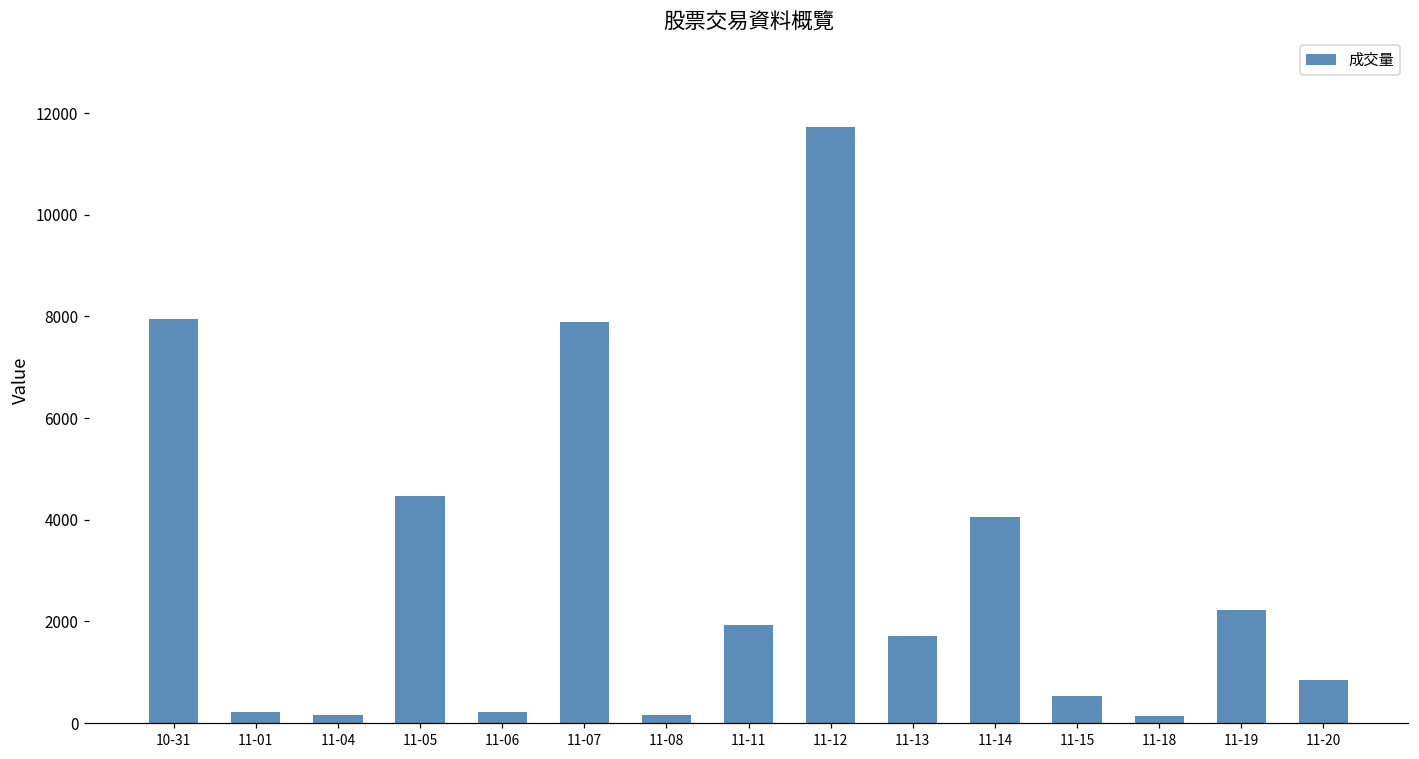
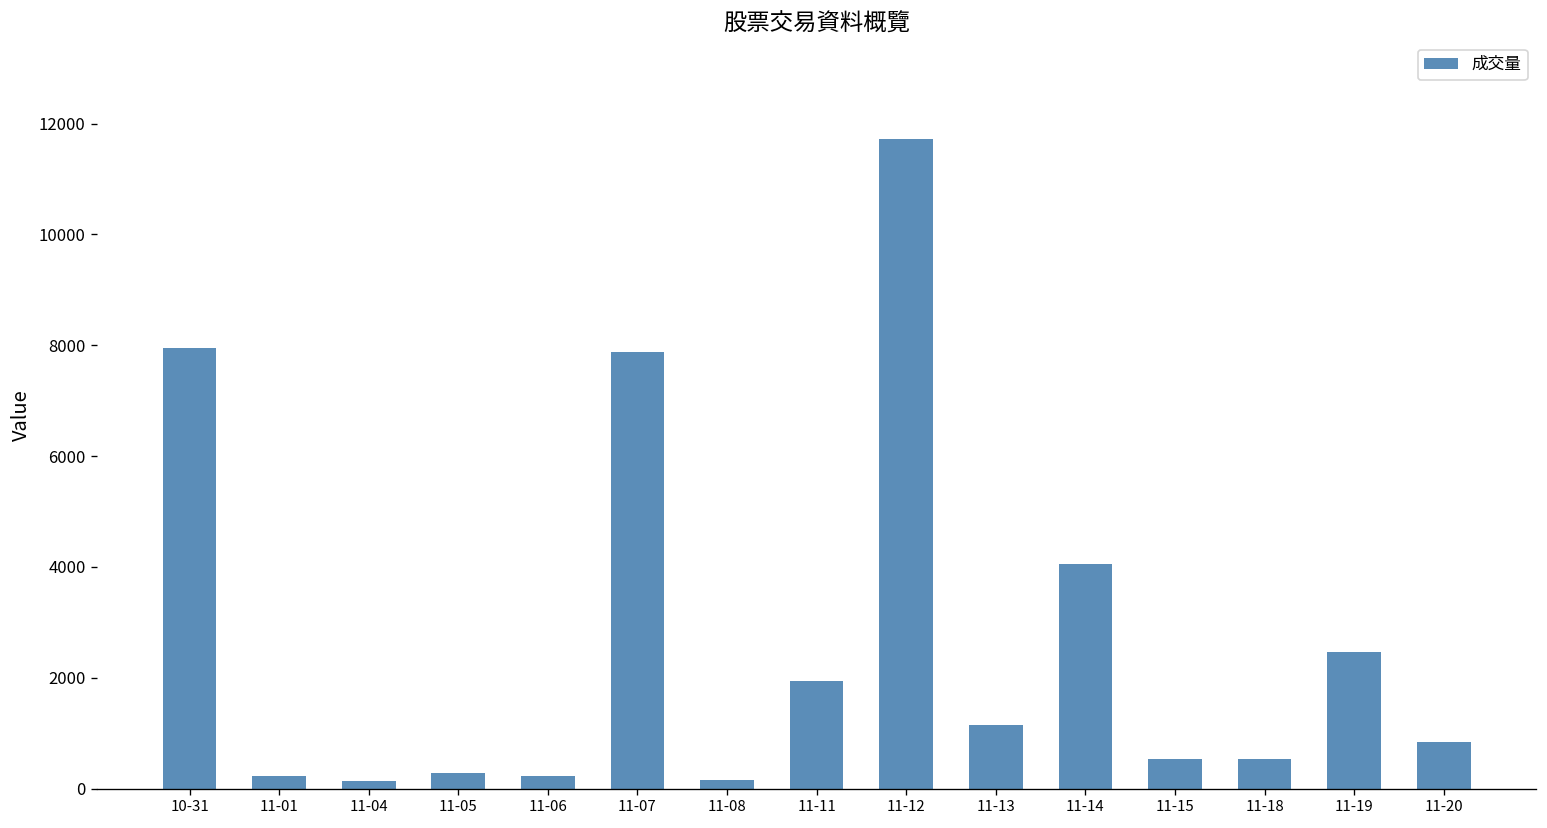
11-05: 4500 -> 300
11-13: 1700 -> 1200
11-18: 100 -> 500
11-19: 2200 -> 2500
